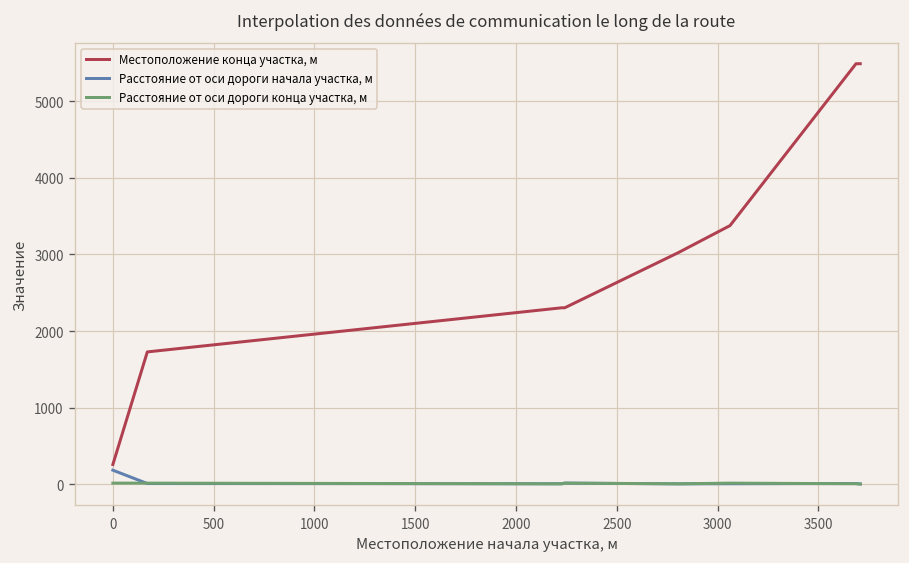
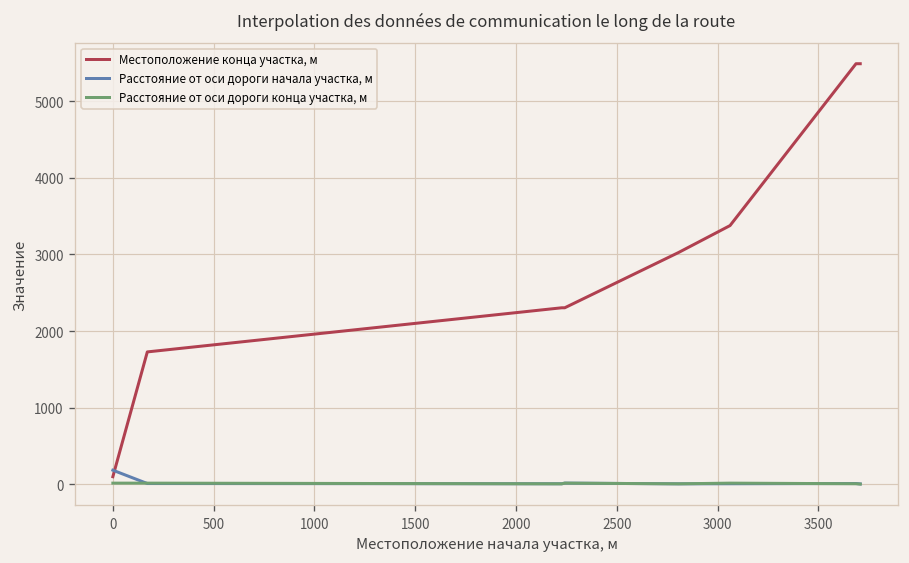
Местоположение конца участка, м, 0: 300 -> 100
